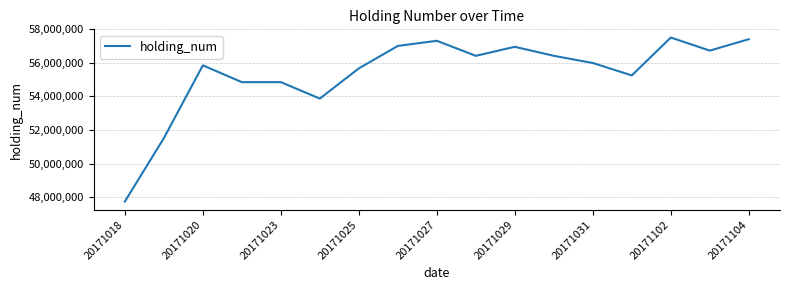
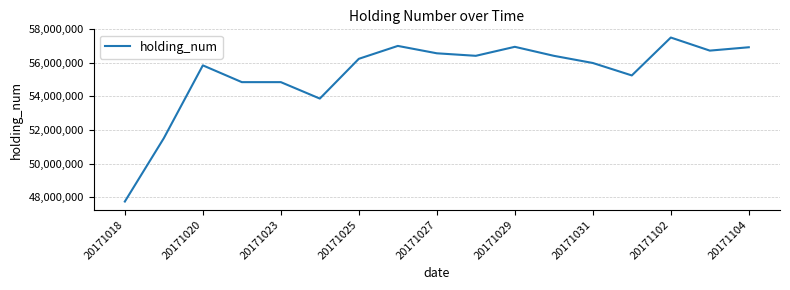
20171025: 55,700,000 -> 56,200,000
20171027: 57,300,000 -> 56,600,000
20171104: 57,400,000 -> 56,900,000
